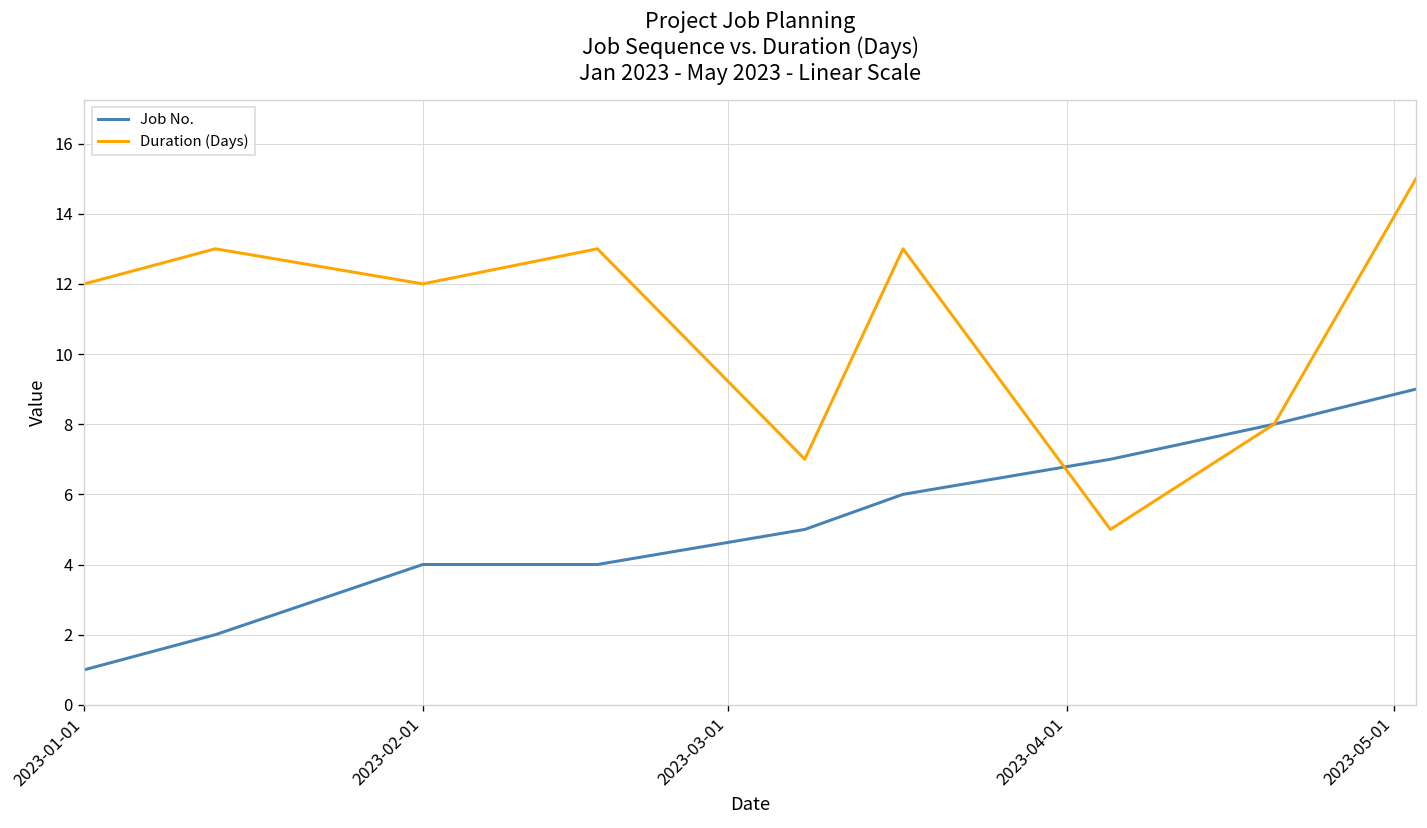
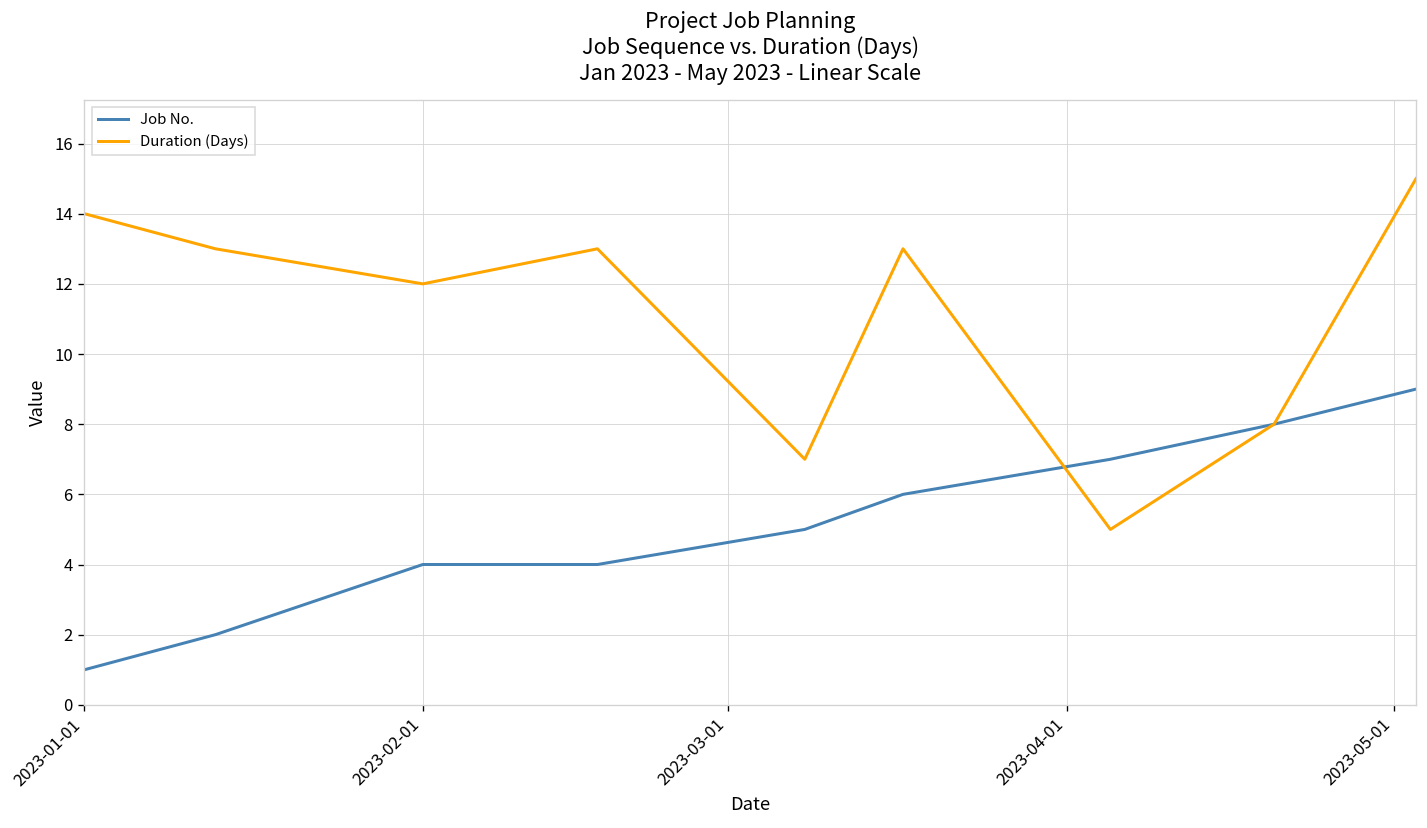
Duration (Days), 2023-01-01: 12 -> 14
